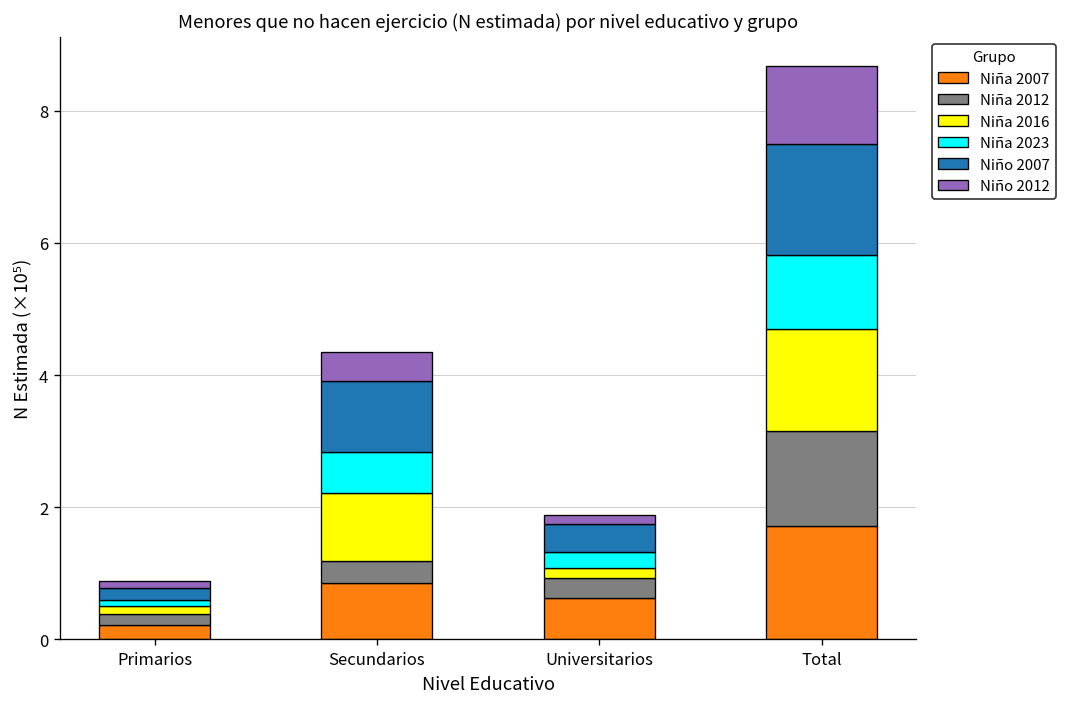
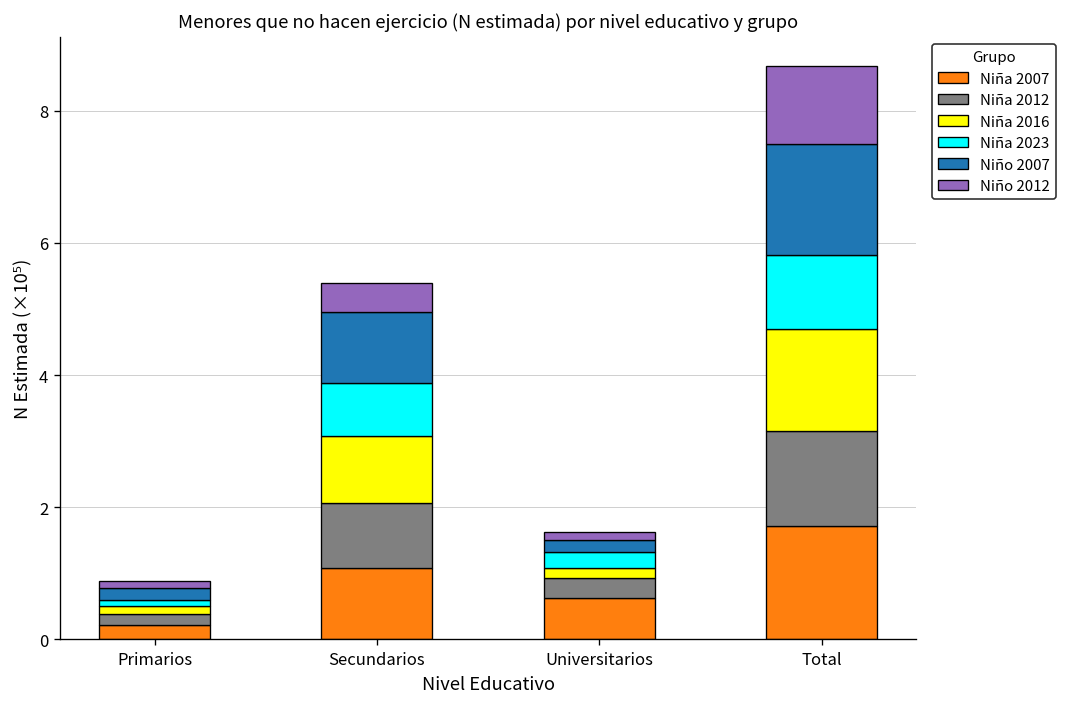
Niña 2007, Secundarios: 0.9 -> 1.1
Niña 2012, Secundarios: 0.3 -> 1.0
Niña 2023, Secundarios: 0.6 -> 0.8
Niño 2007, Universitarios: 0.4 -> 0.2
